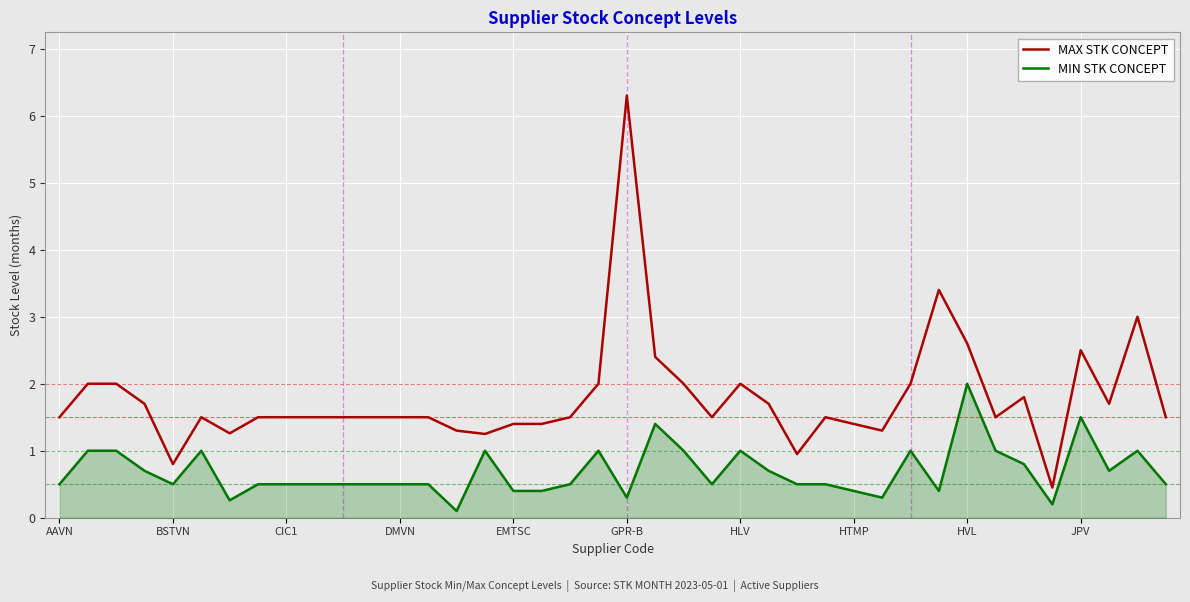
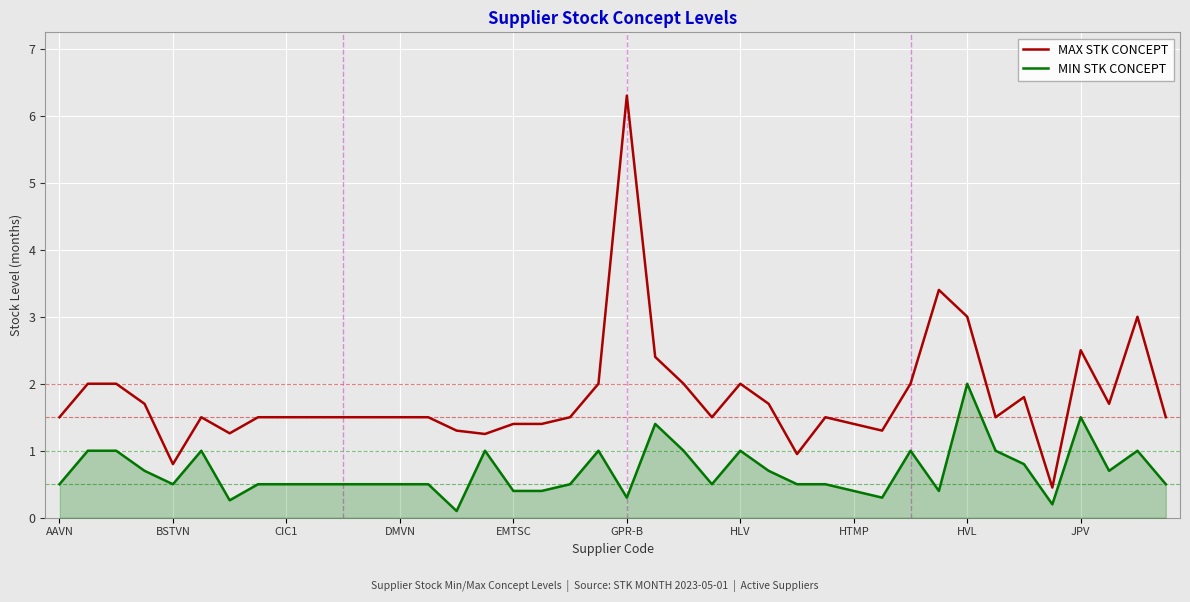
MAX STK CONCEPT, HVL: 2.6 -> 3.0
